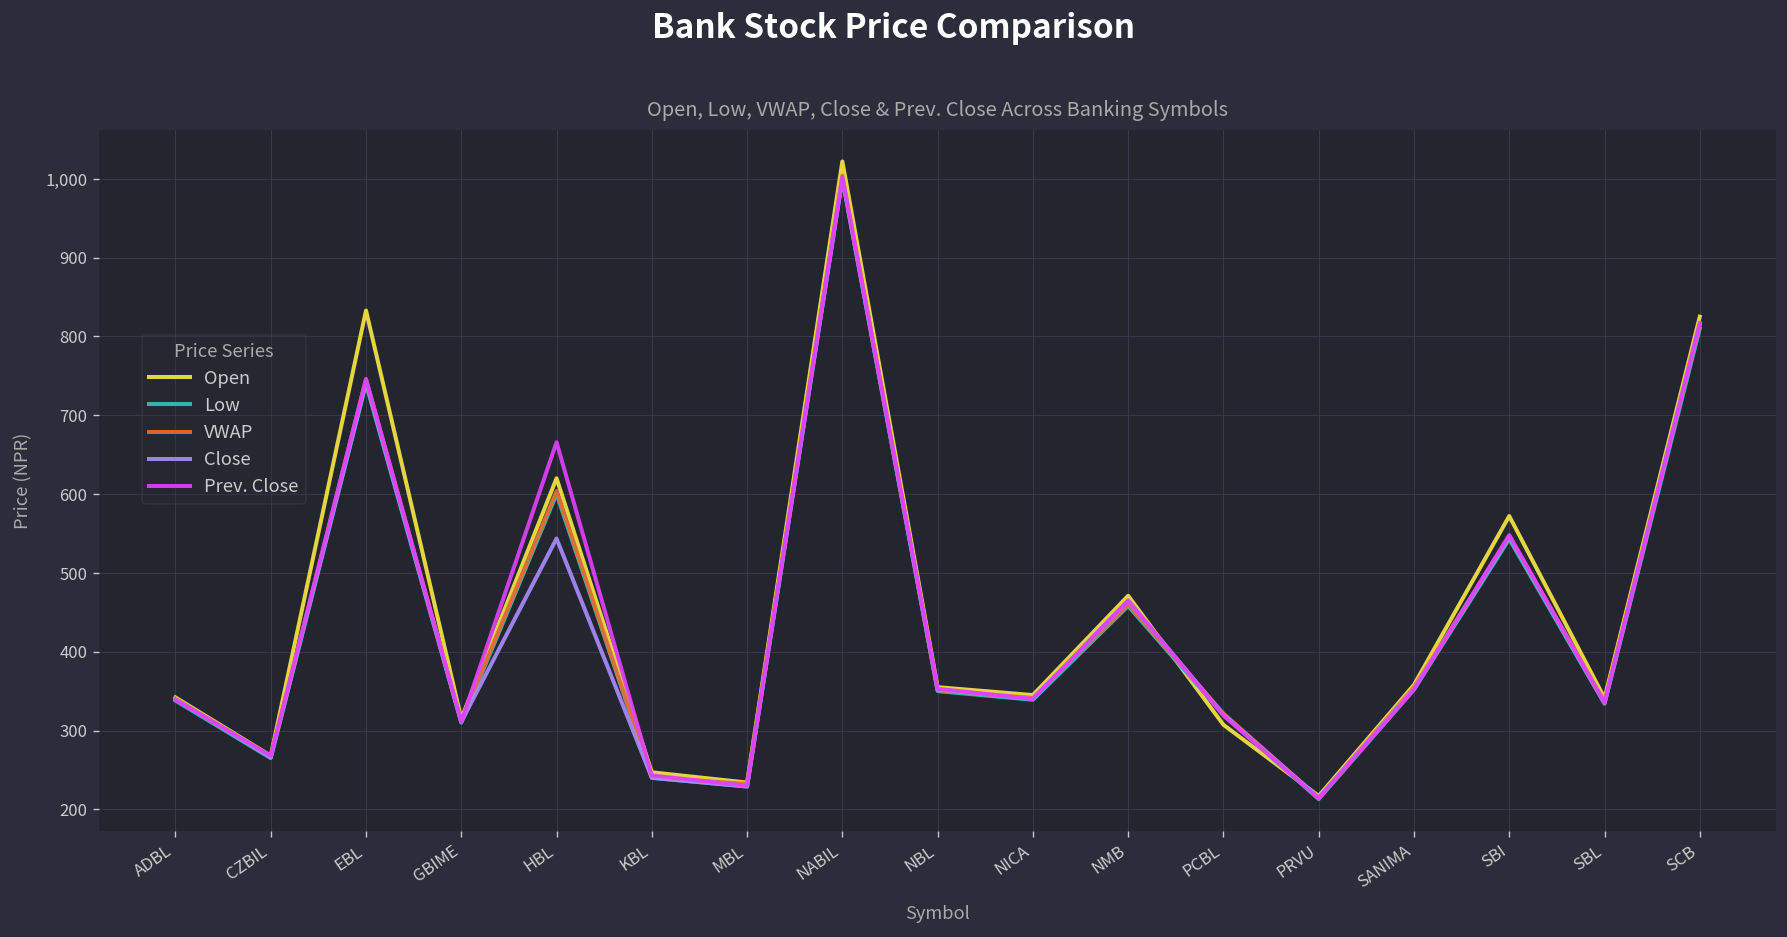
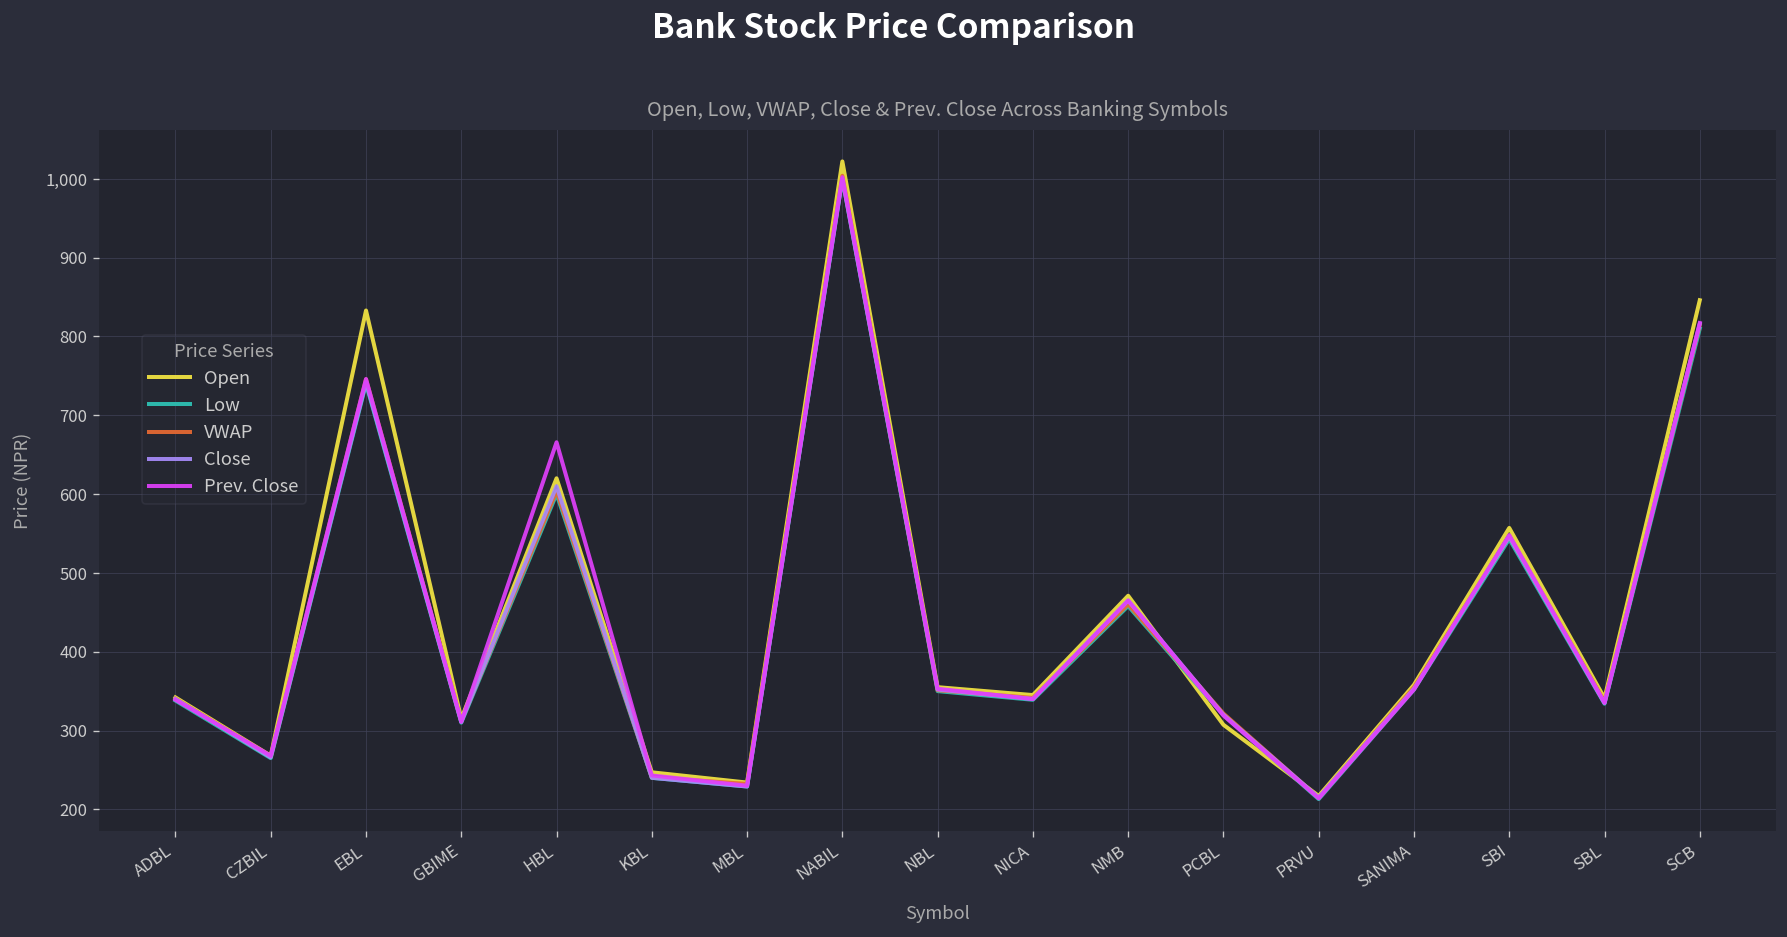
Close, HBL: 540 -> 610
Open, SBI: 570 -> 560
Open, SCB: 830 -> 850
